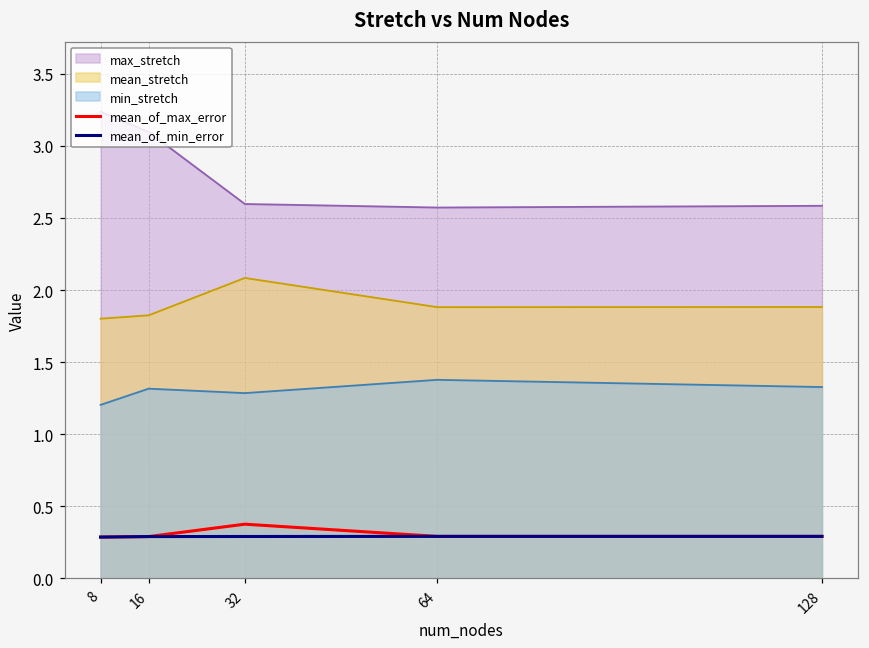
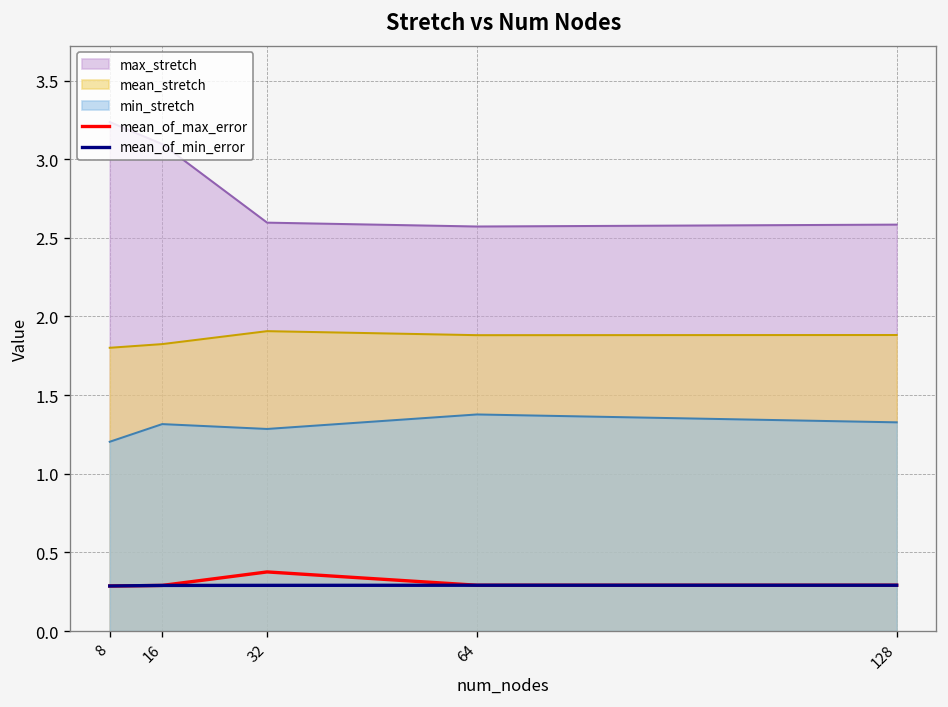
mean_stretch, 32: 2.08 -> 1.91
